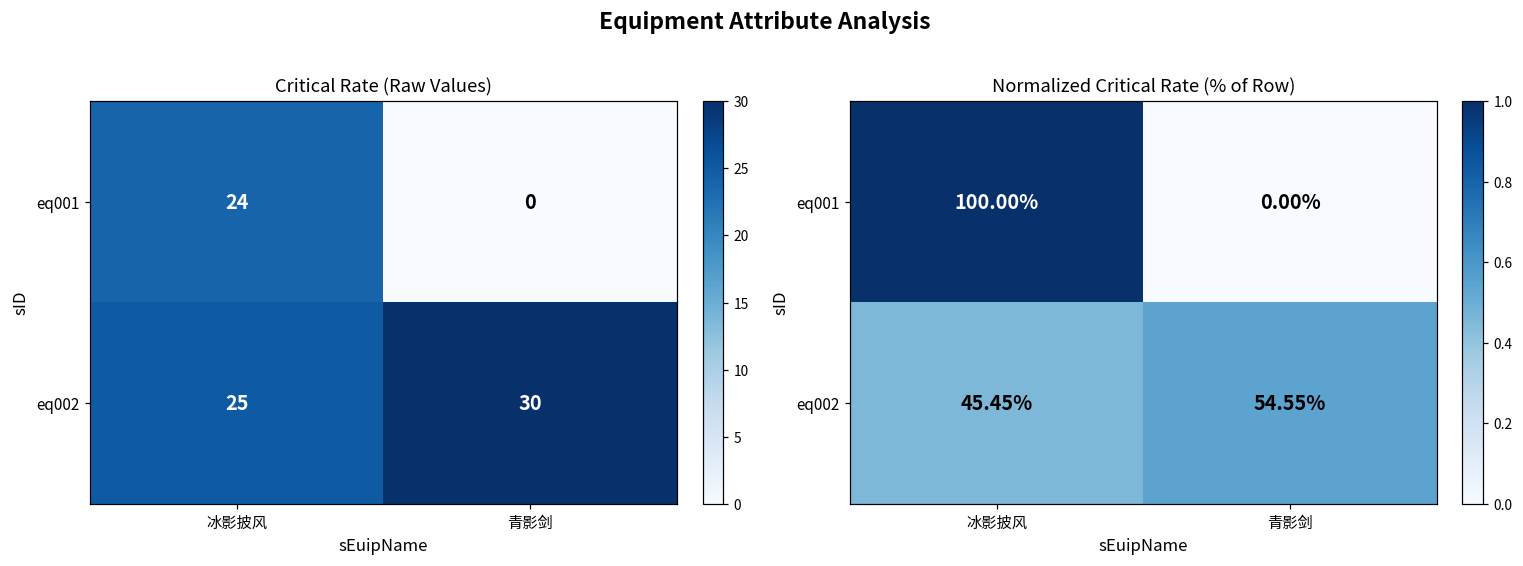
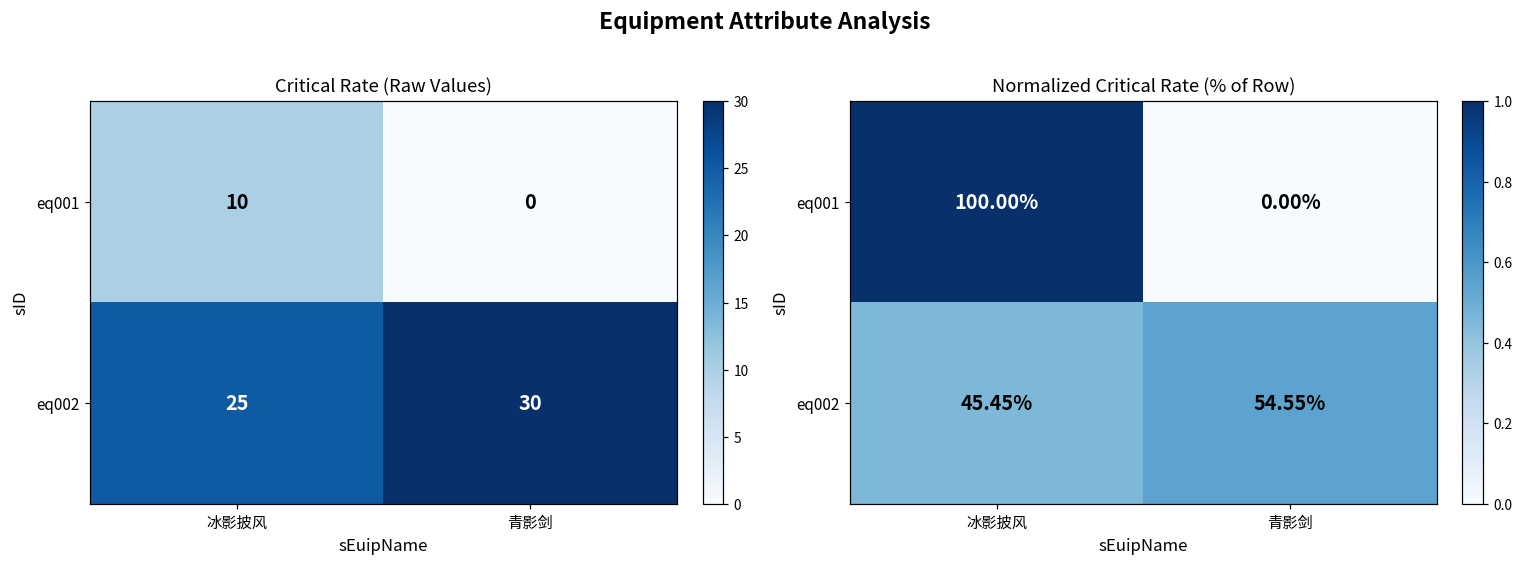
Critical Rate (Raw Values), eq001, 冰影披风: 24 -> 10
